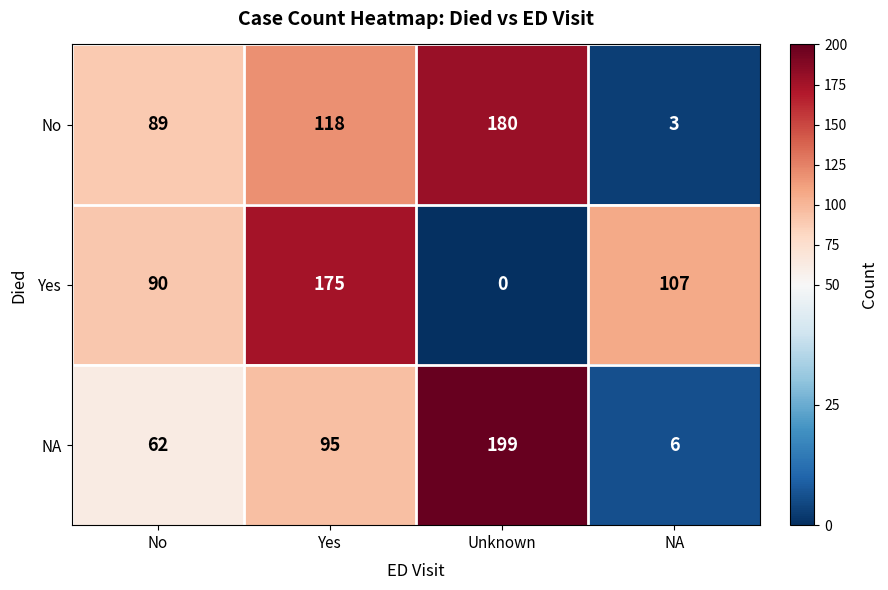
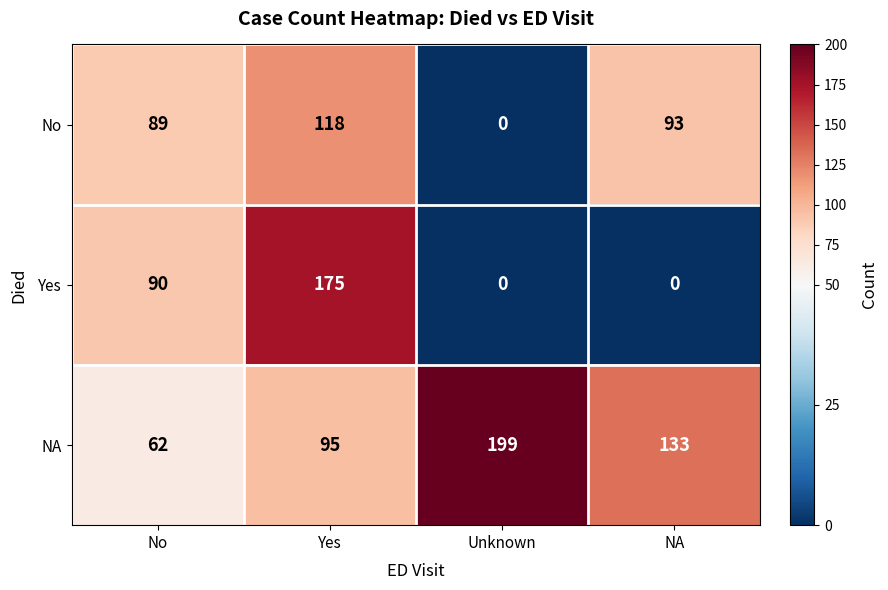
No, Unknown: 180 -> 0
No, NA: 3 -> 93
Yes, NA: 107 -> 0
NA, NA: 6 -> 133
